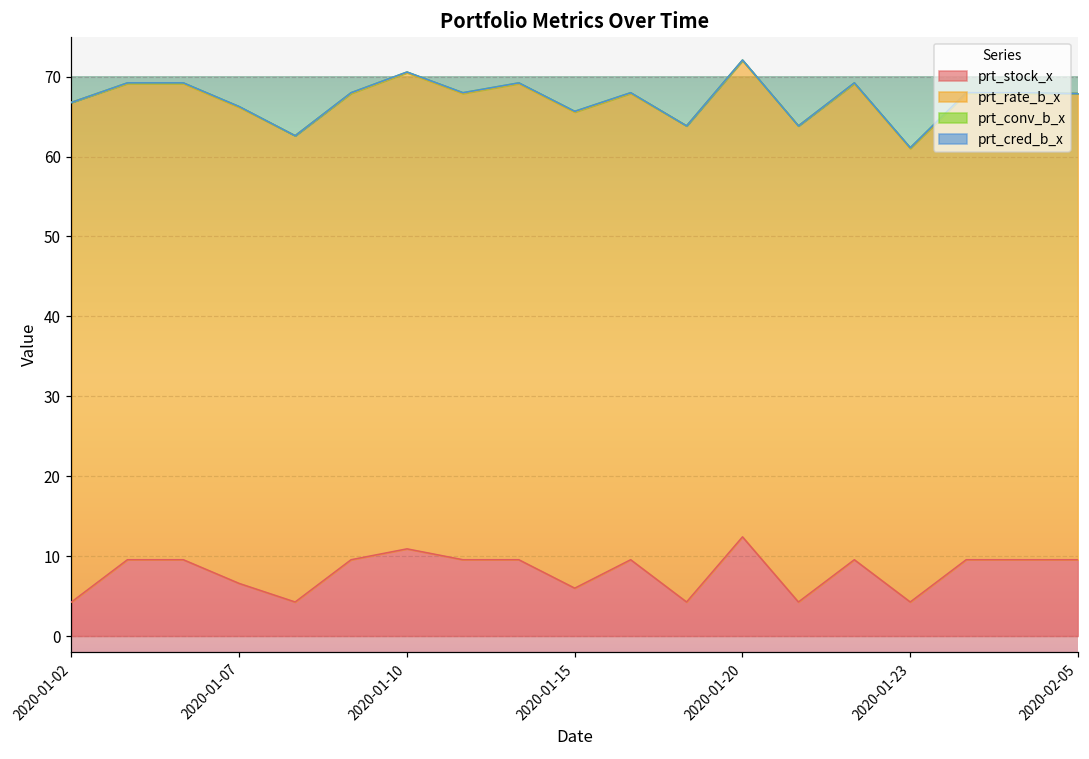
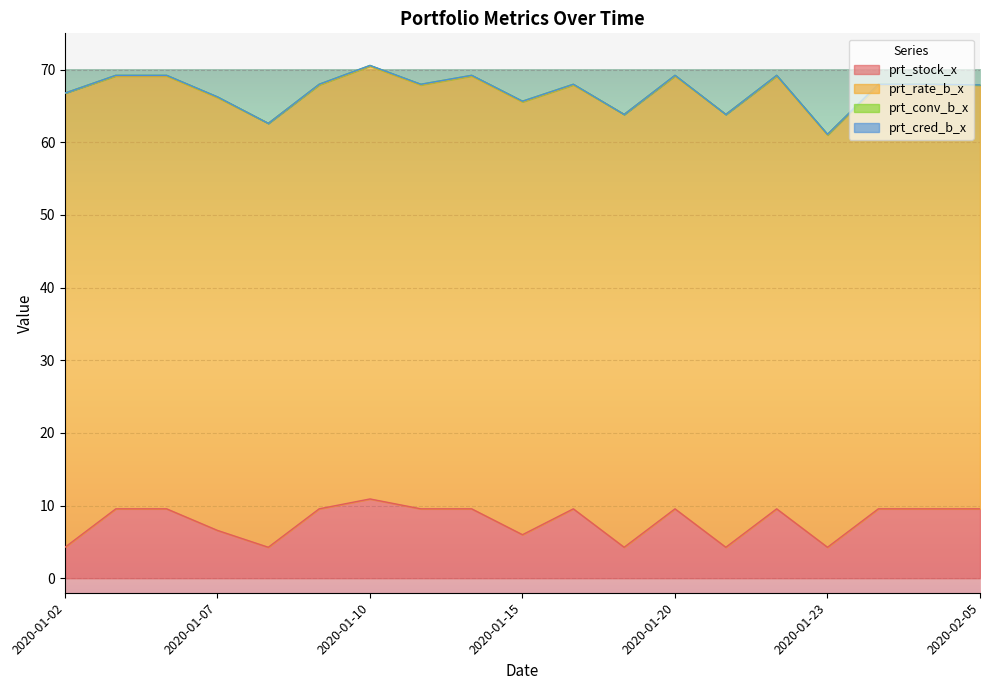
prt_stock_x, 2020-01-20: 12 -> 10
